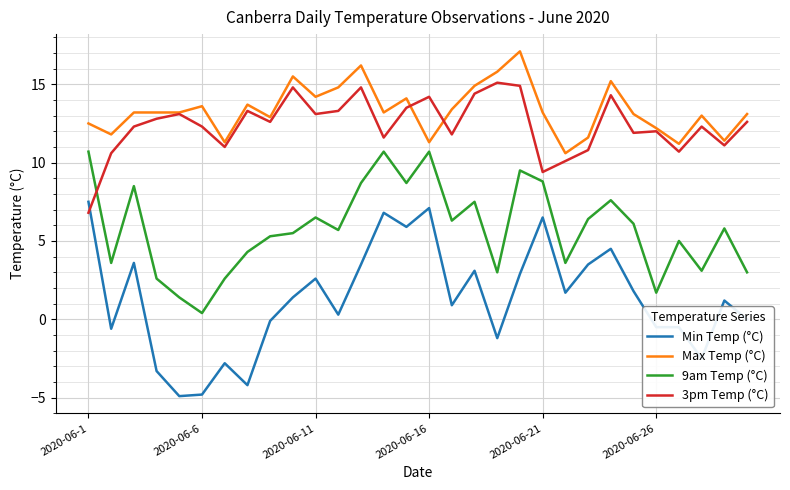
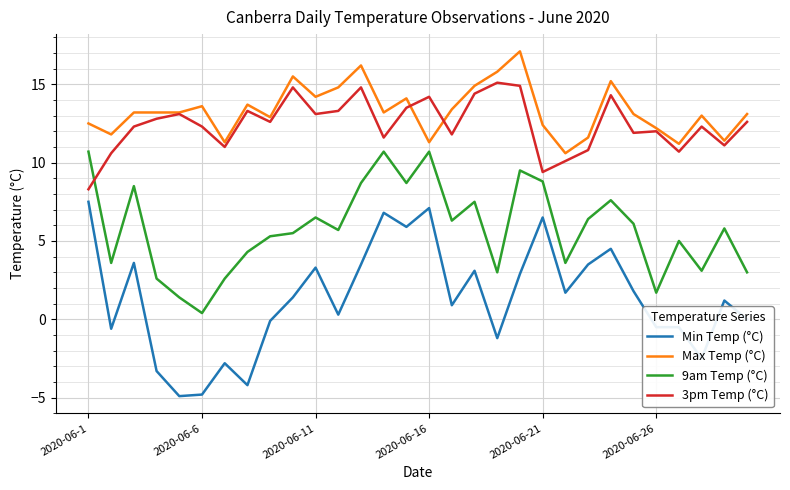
3pm Temp (°C), 2020-06-1: 6.8 -> 8.3
Min Temp (°C), 2020-06-11: 2.6 -> 3.3
Max Temp (°C), 2020-06-21: 13.2 -> 12.4
